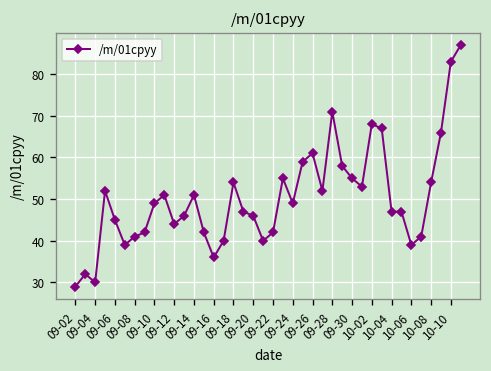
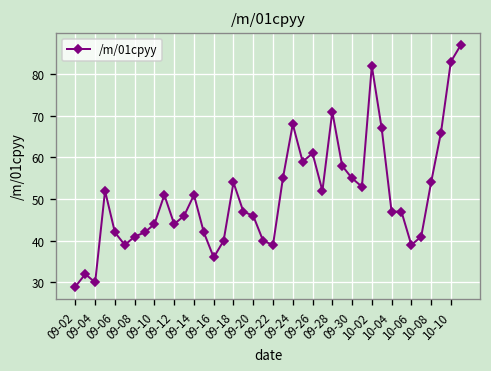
09-06: 45 -> 42
09-10: 49 -> 44
09-22: 42 -> 39
09-24: 49 -> 68
10-02: 68 -> 82
